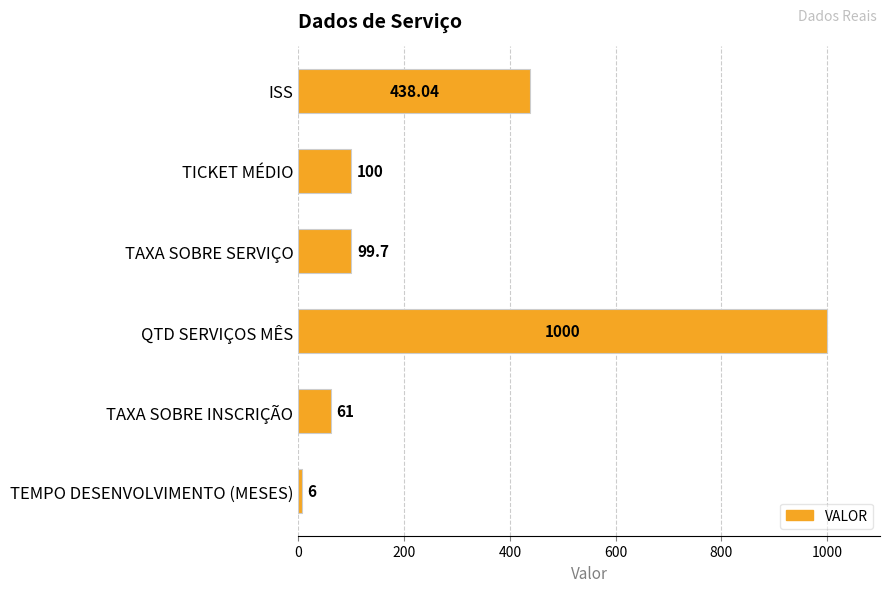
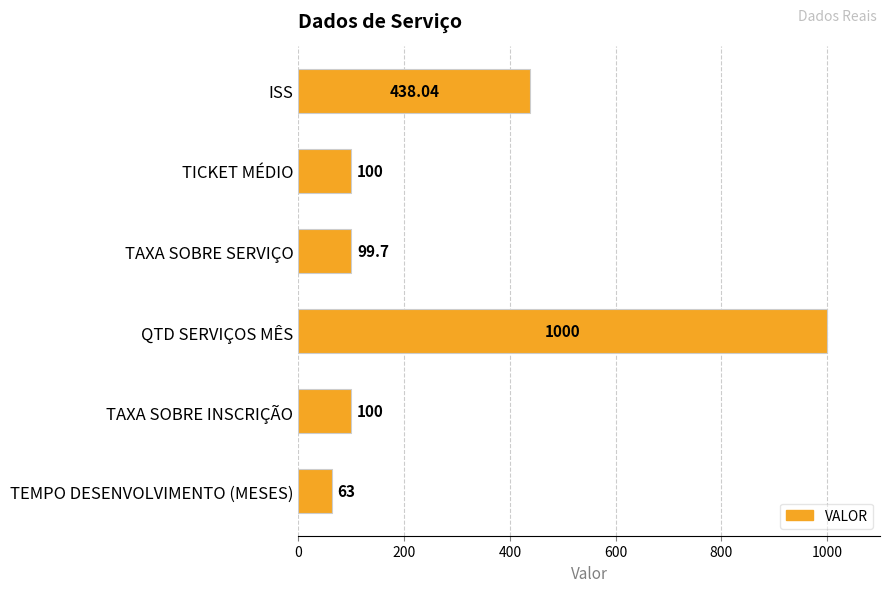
TAXA SOBRE INSCRIÇÃO: 61 -> 100
TEMPO DESENVOLVIMENTO (MESES): 6 -> 63
